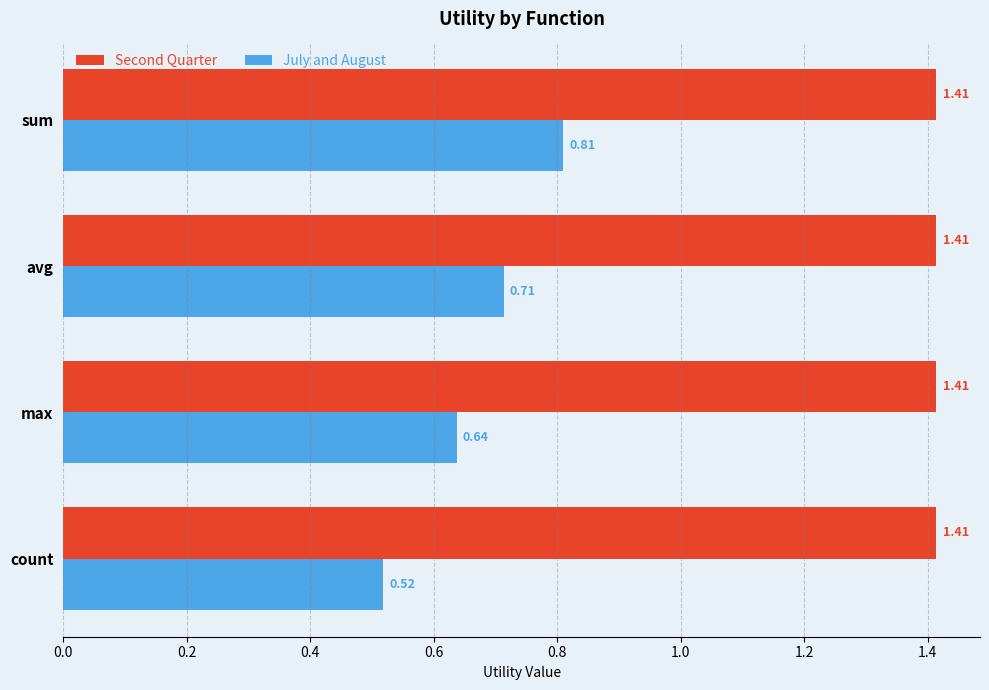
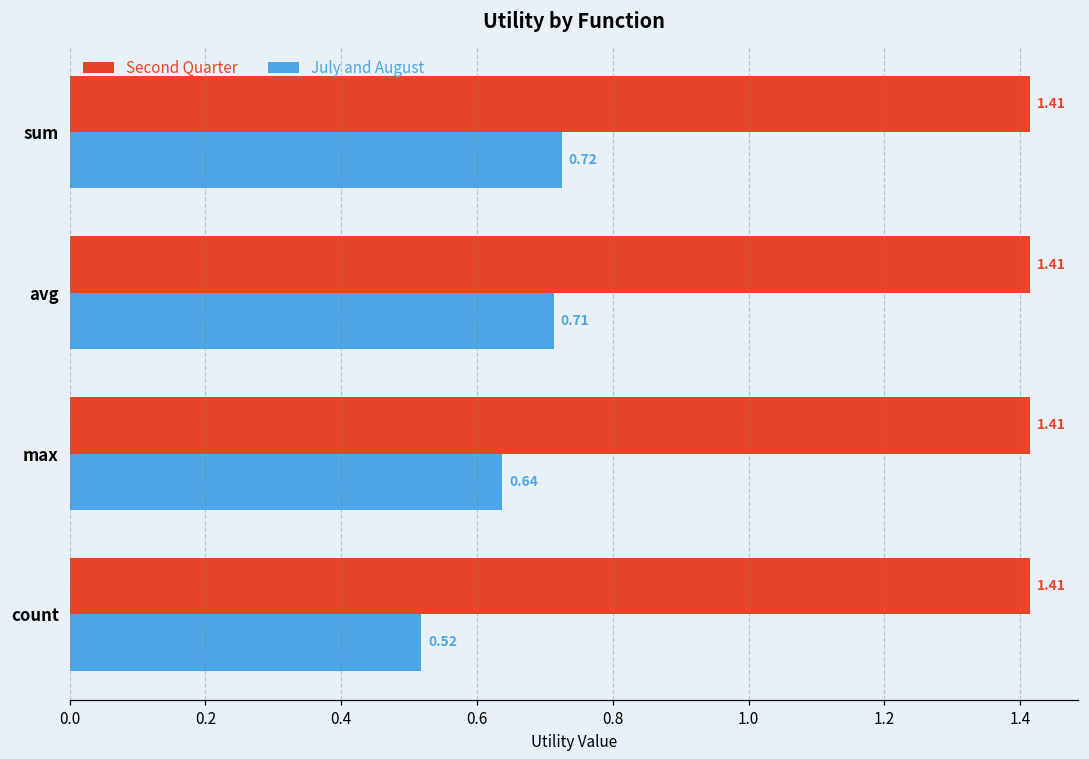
July and August, sum: 0.81 -> 0.72
